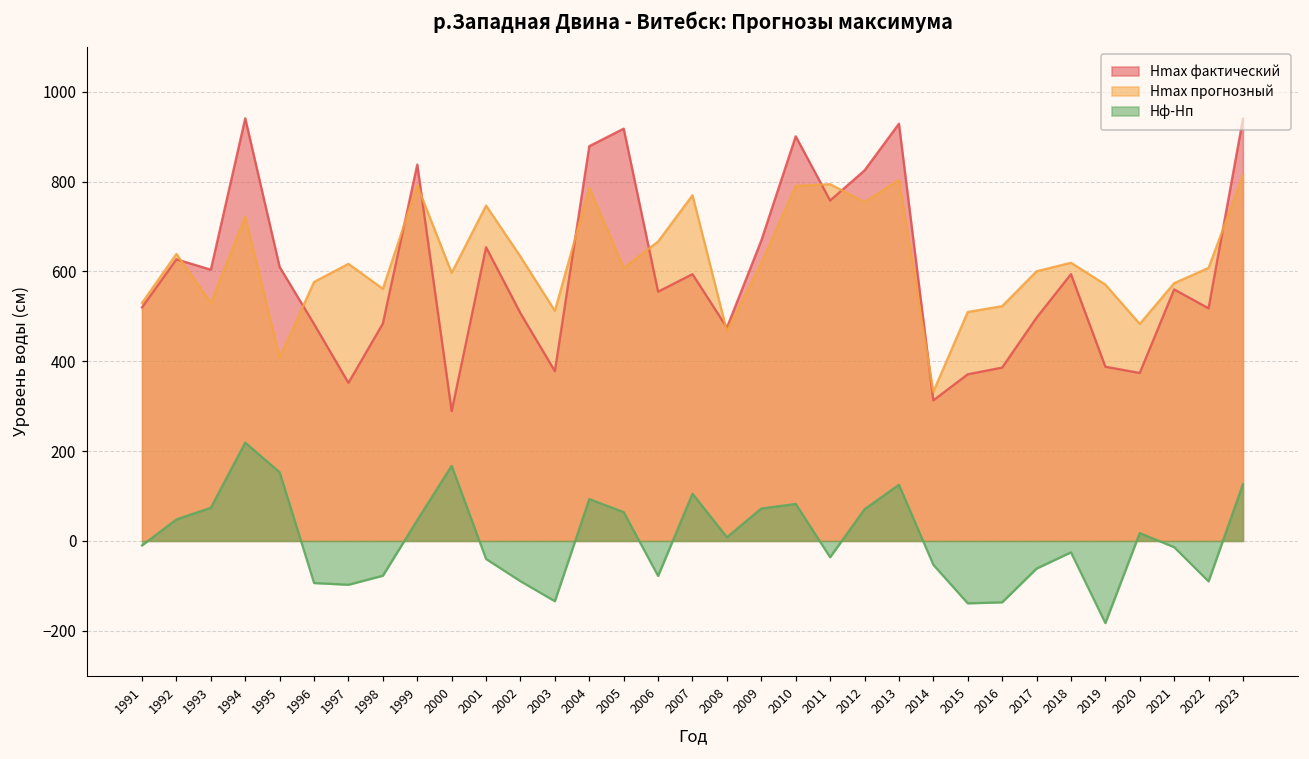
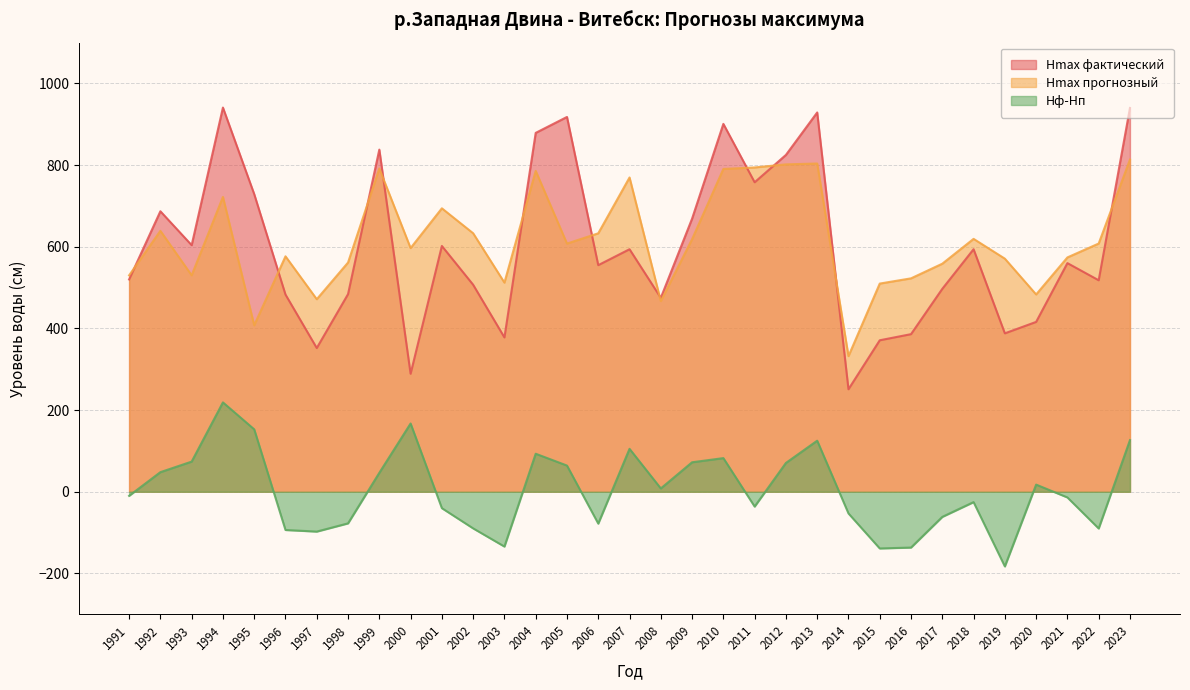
Hmax фактический, 1992: 630 -> 690
Hmax фактический, 1995: 610 -> 730
Hmax прогнозный, 1997: 620 -> 470
Hmax фактический, 2001: 650 -> 600
Hmax прогнозный, 2001: 750 -> 690
Hmax прогнозный, 2006: 670 -> 630
Hmax прогнозный, 2012: 750 -> 800
Hmax фактический, 2014: 310 -> 250
Hmax прогнозный, 2017: 600 -> 560
Hmax фактический, 2020: 370 -> 420
